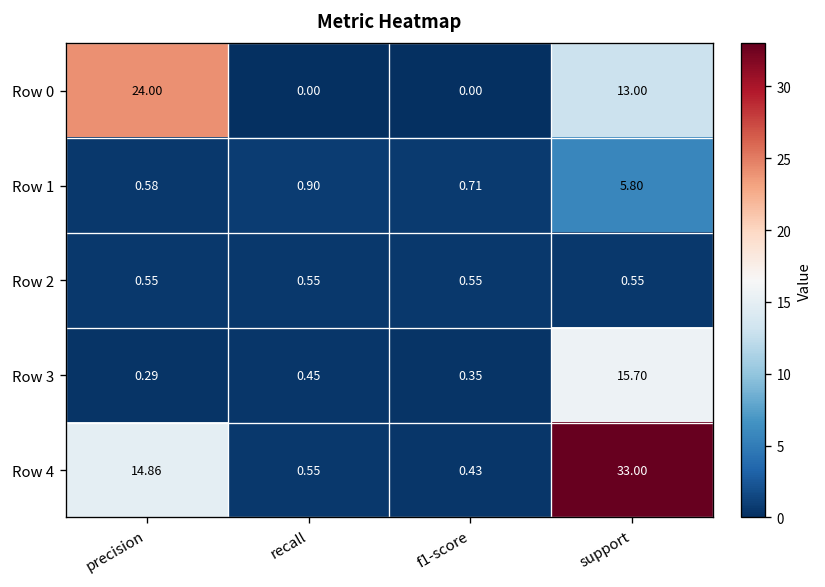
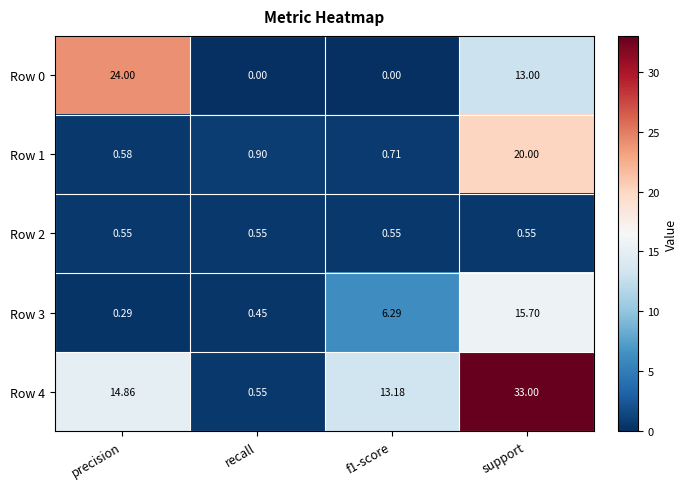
Row 1, support: 5.80 -> 20.00
Row 3, f1-score: 0.35 -> 6.29
Row 4, f1-score: 0.43 -> 13.18
